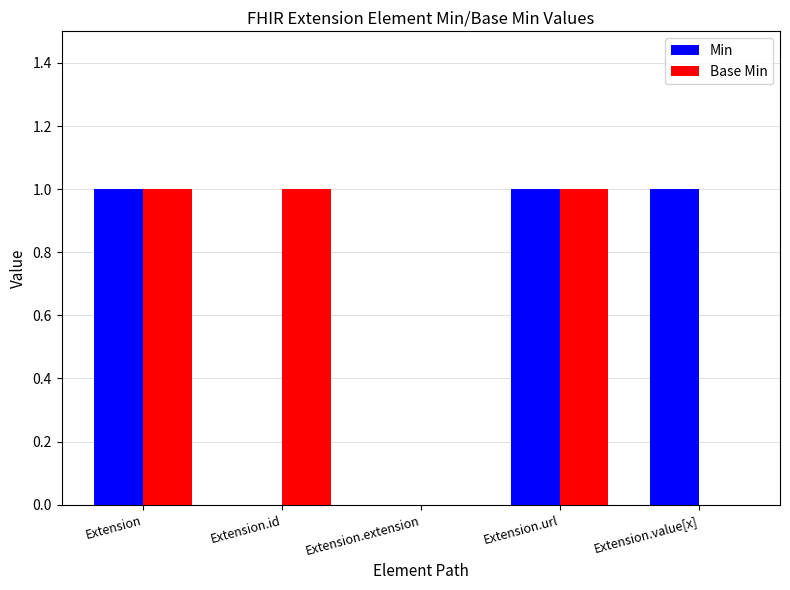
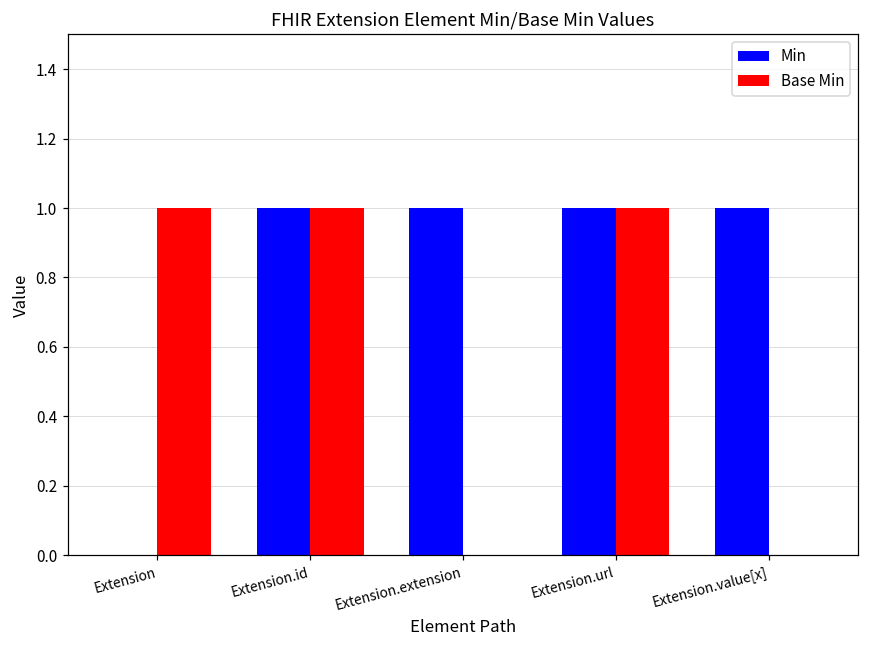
Min, Extension: 1 -> 0
Min, Extension.id: 0 -> 1
Min, Extension.extension: 0 -> 1
